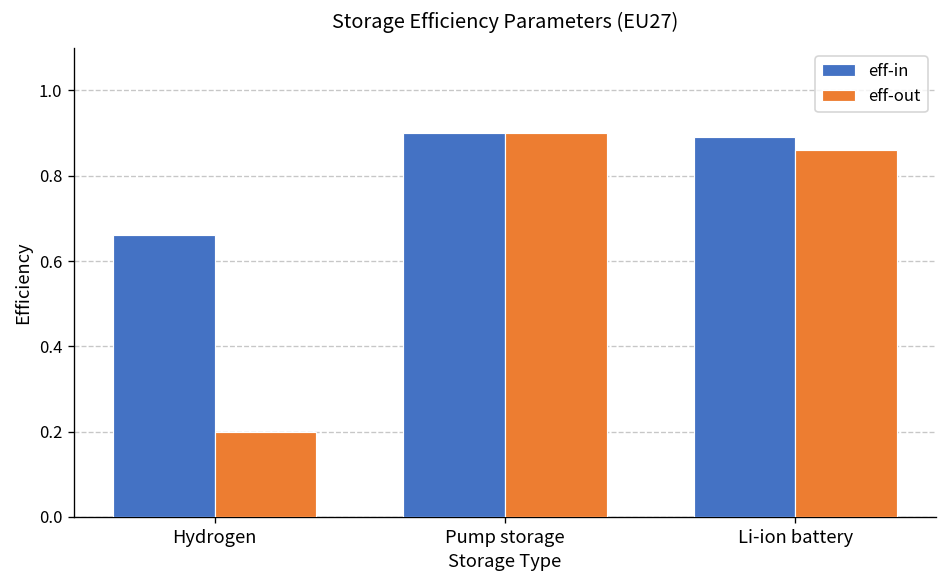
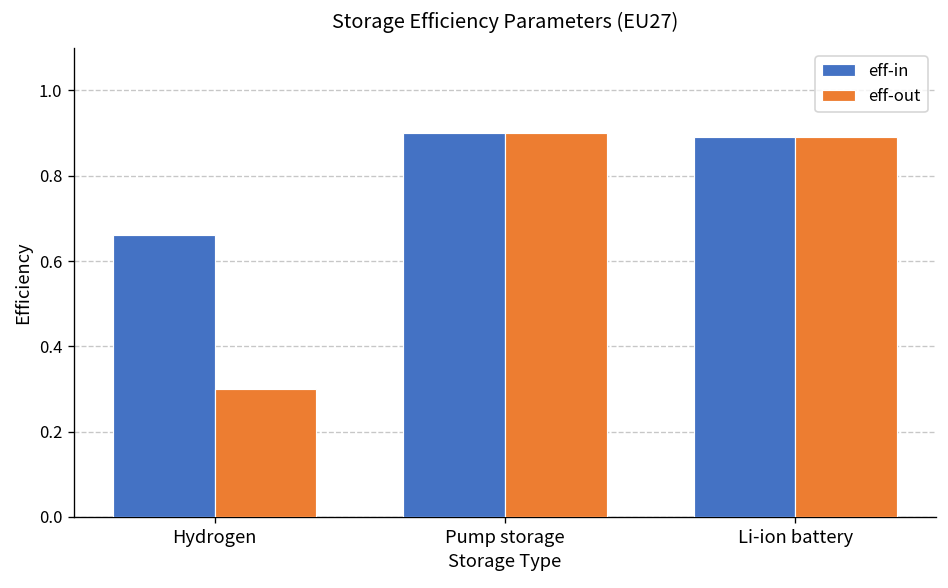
eff-out, Hydrogen: 0.2 -> 0.3
eff-out, Li-ion battery: 0.86 -> 0.89
